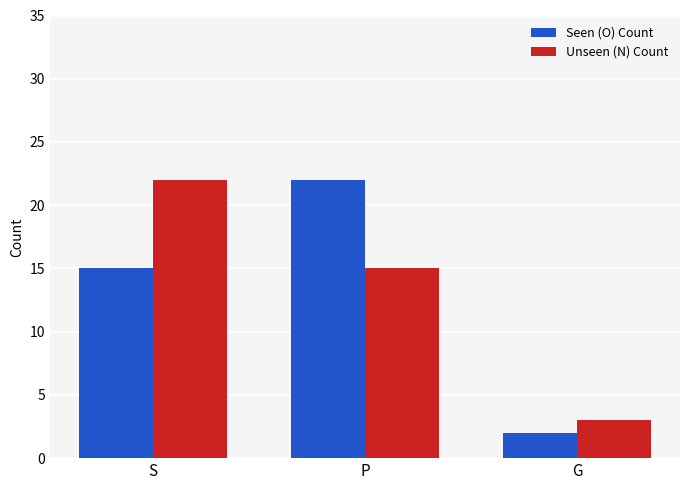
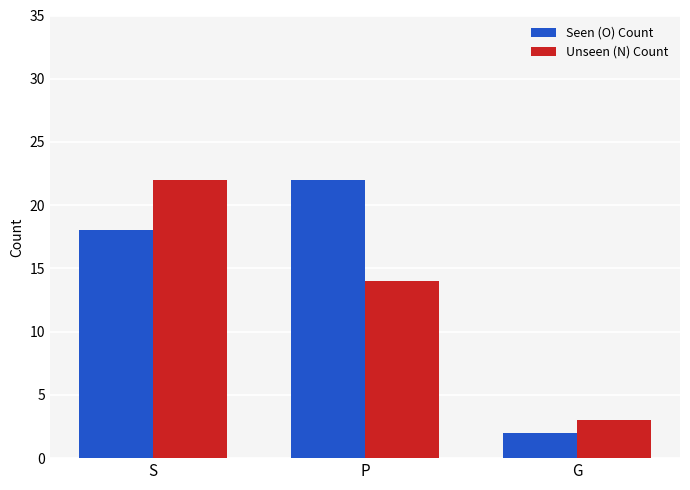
Seen (O) Count, S: 15 -> 18
Unseen (N) Count, P: 15 -> 14
